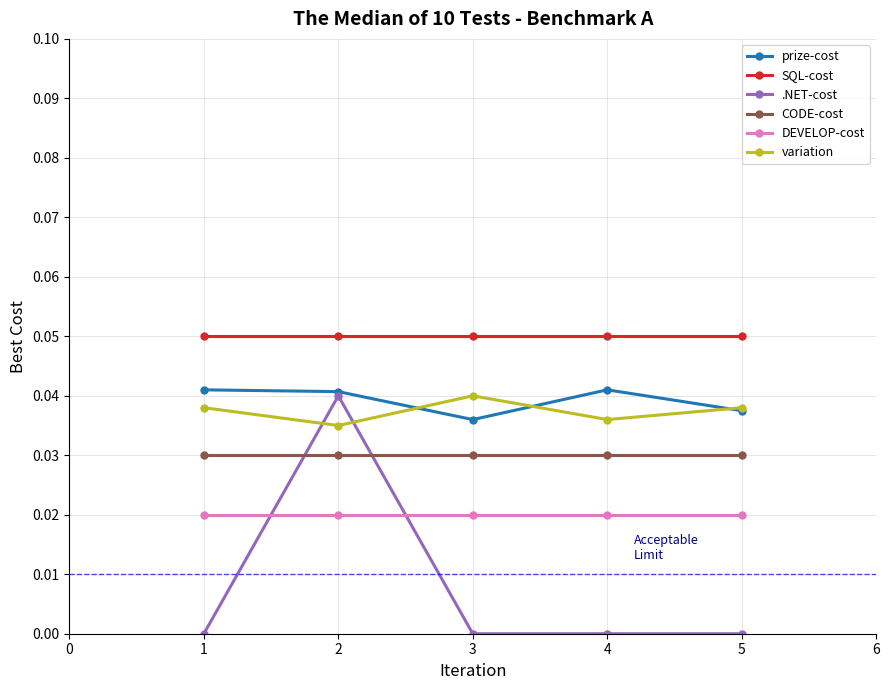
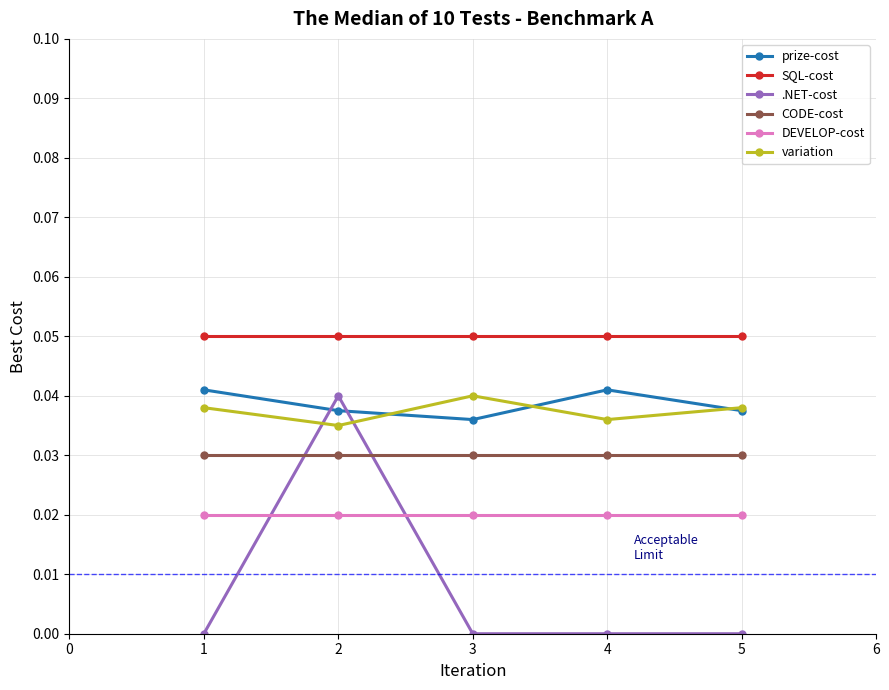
prize-cost, 2: 0.041 -> 0.037
